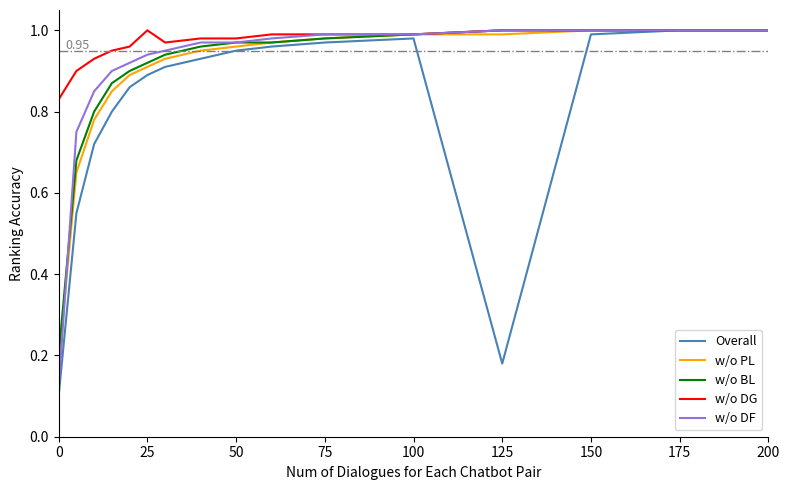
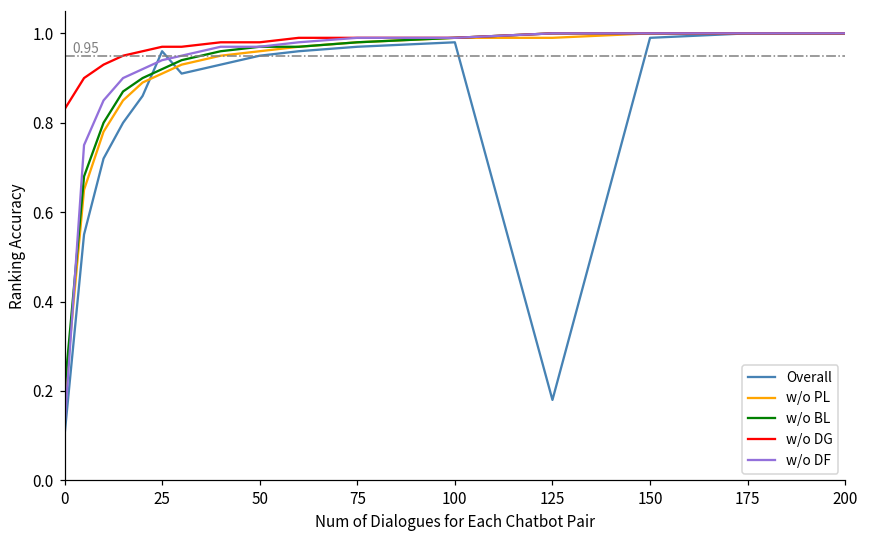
Overall, 25: 0.89 -> 0.96
w/o DG, 25: 1.00 -> 0.97
